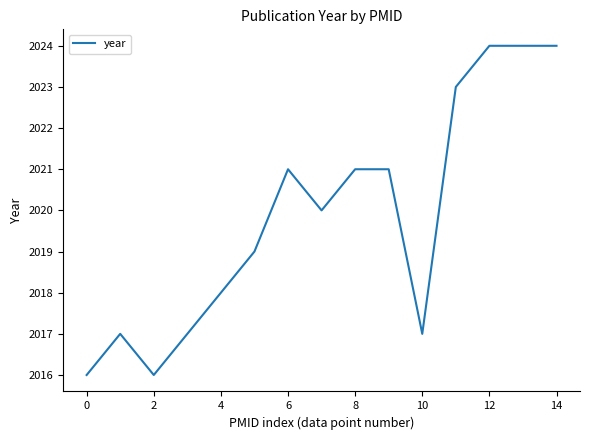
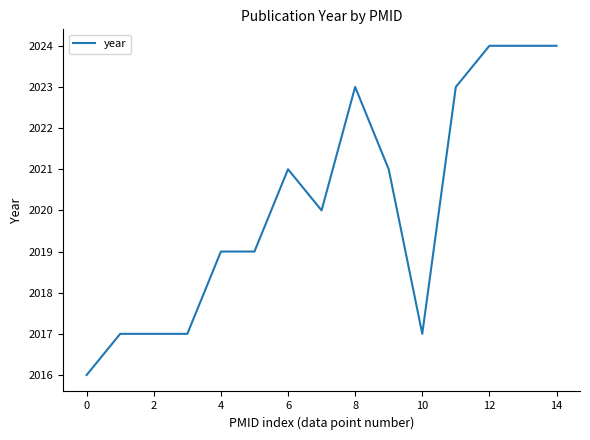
2: 2016 -> 2017
4: 2018 -> 2019
8: 2021 -> 2023
